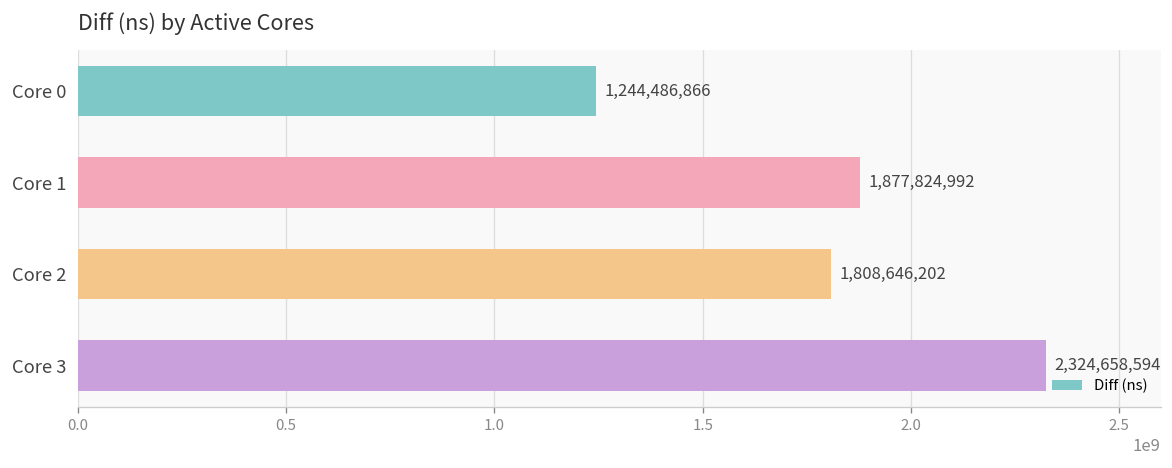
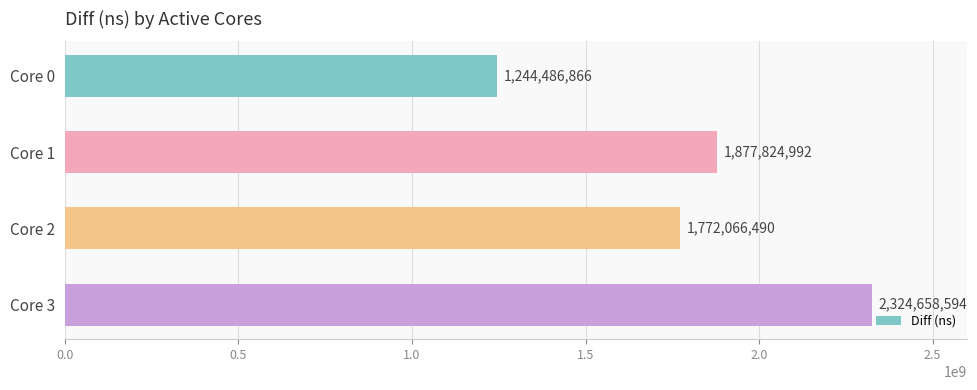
Core 2: 1,808,646,202 -> 1,772,066,490
